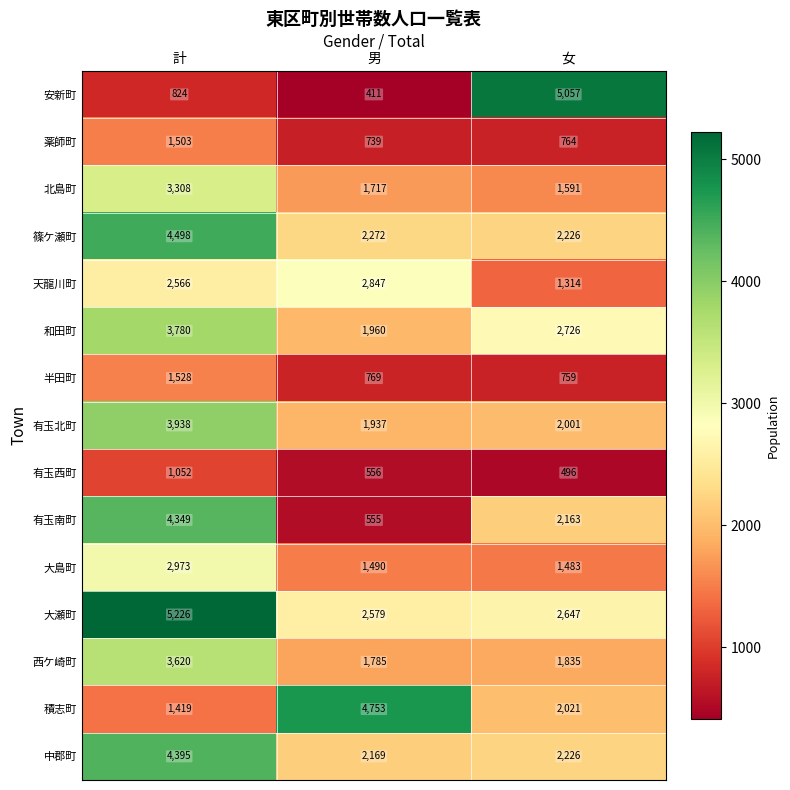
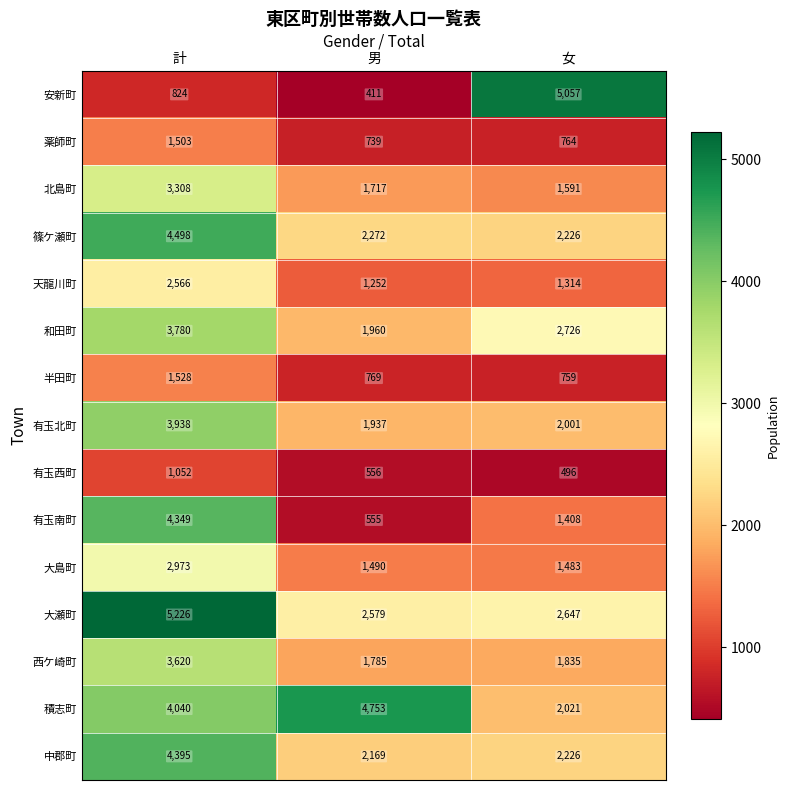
天龍川町, 男: 2,847 -> 1,252
有玉南町, 女: 2,163 -> 1,408
積志町, 計: 1,419 -> 4,040
